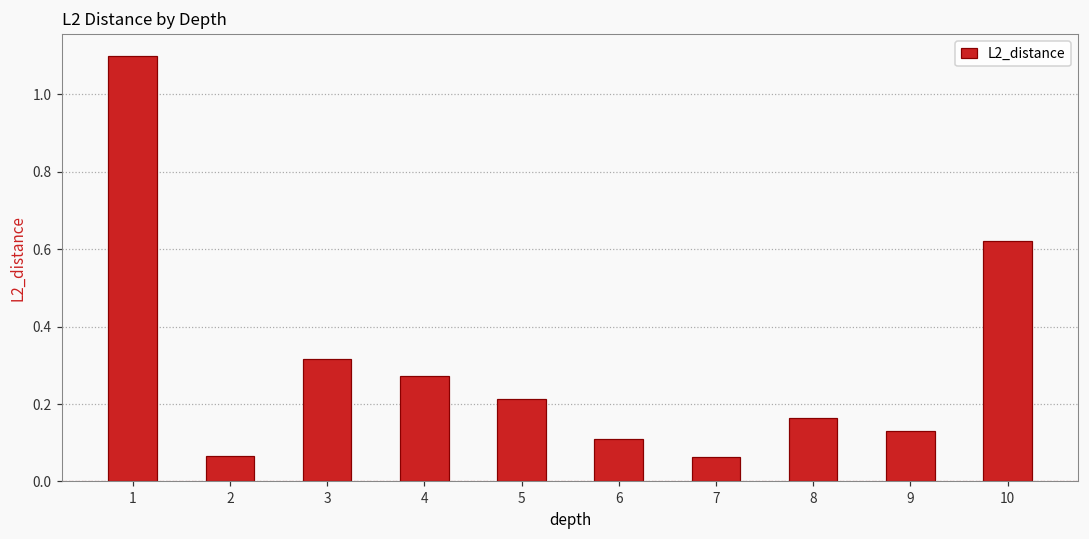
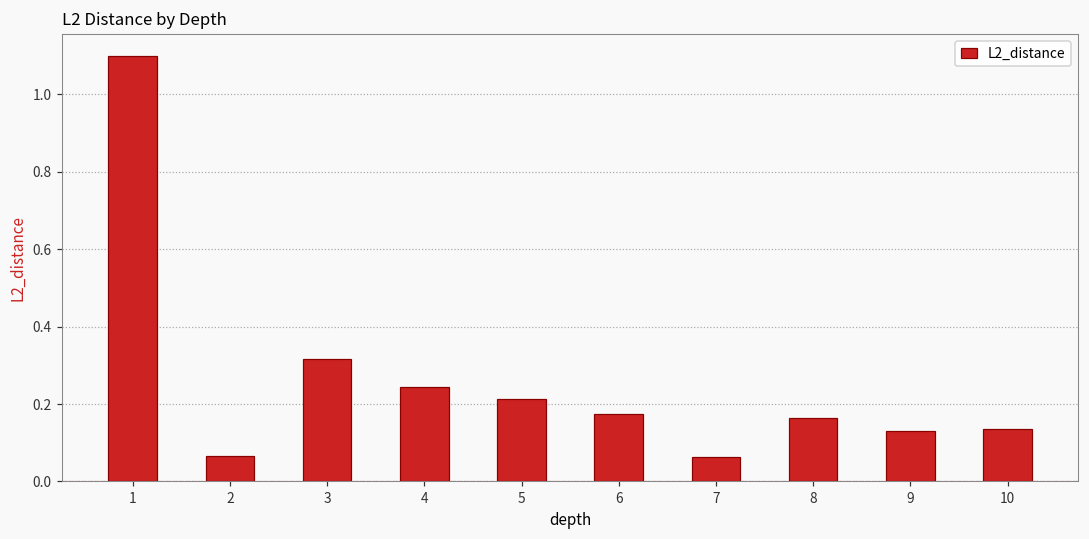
4: 0.27 -> 0.24
6: 0.11 -> 0.18
10: 0.62 -> 0.14
